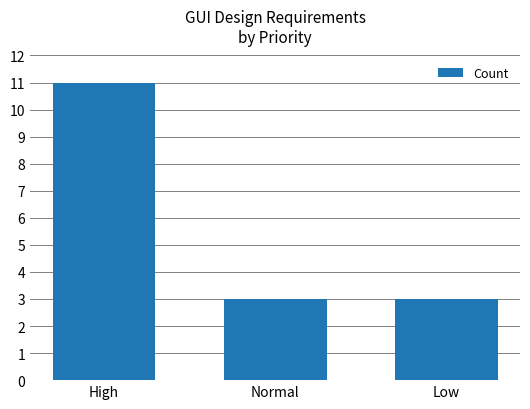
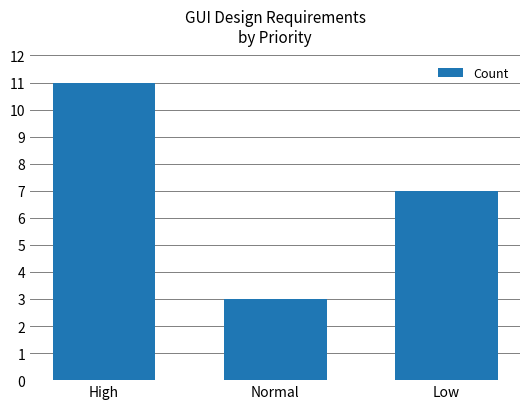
Low: 3 -> 7
